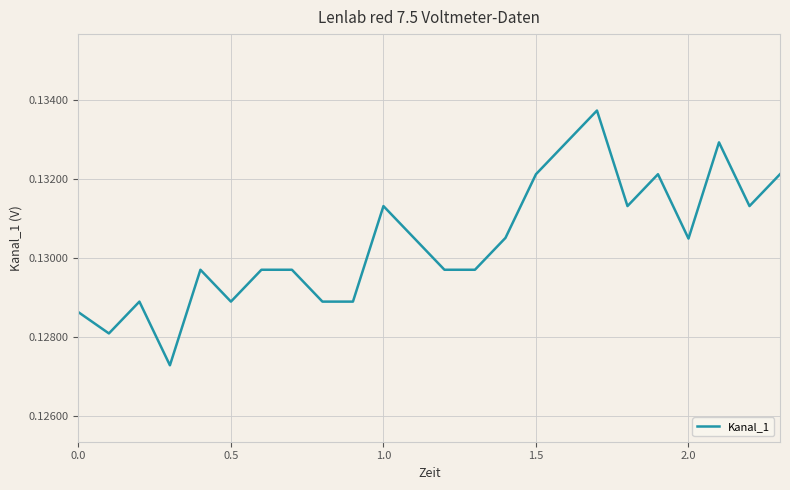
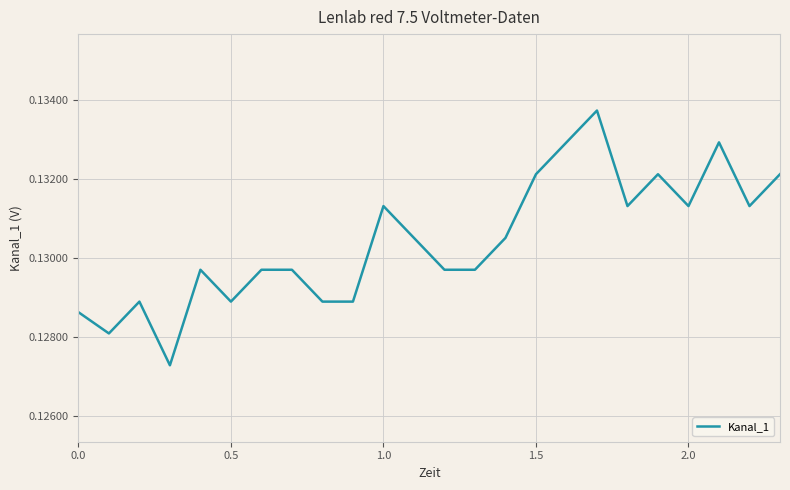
2.0: 0.1305 -> 0.1313
